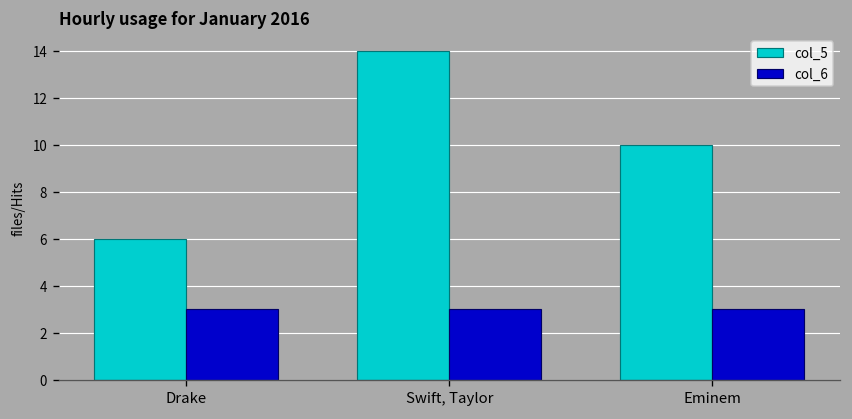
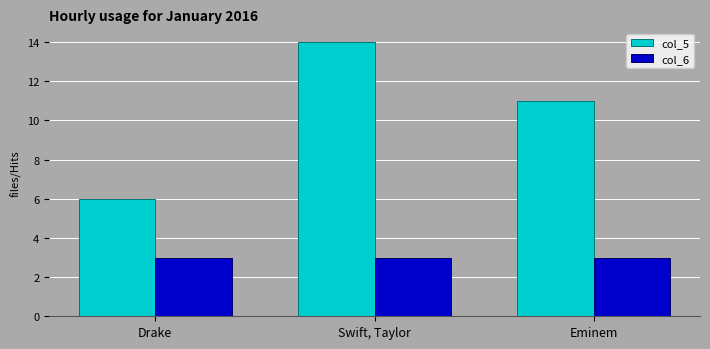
col_5, Eminem: 10 -> 11
